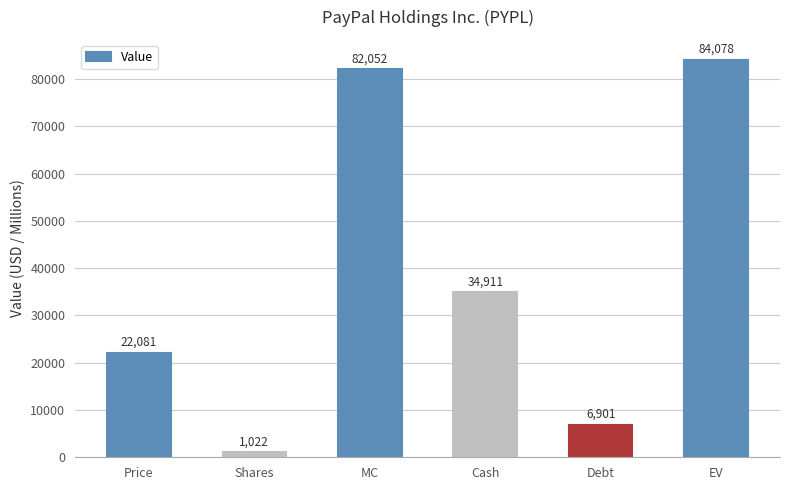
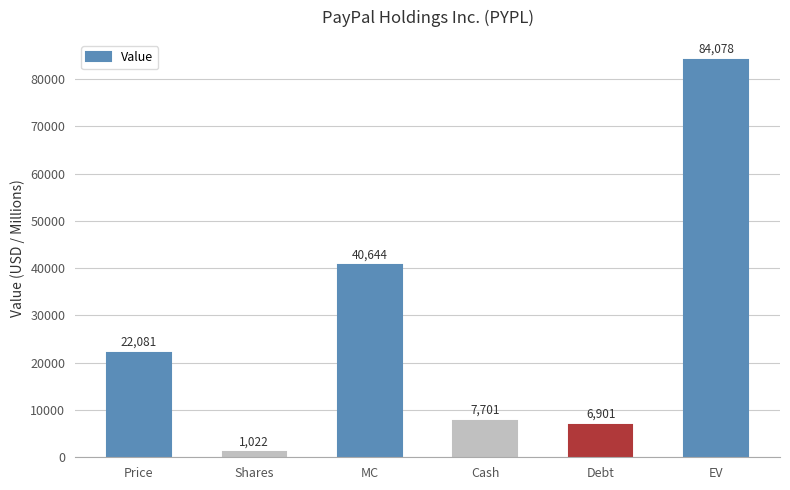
MC: 82,052 -> 40,644
Cash: 34,911 -> 7,701
